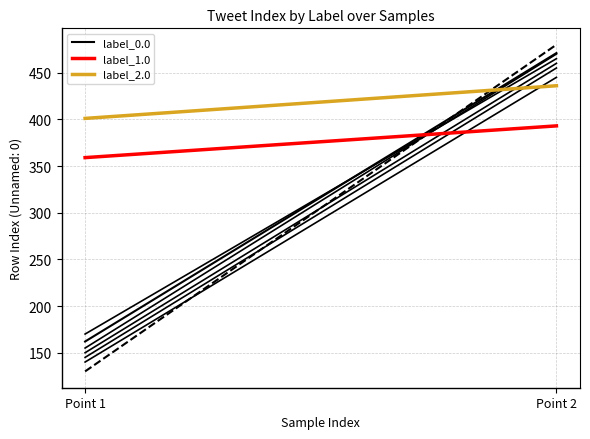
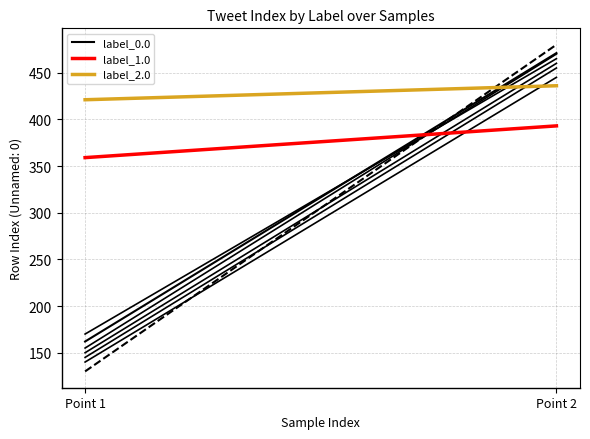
label_2.0, Point 1: 400 -> 420
